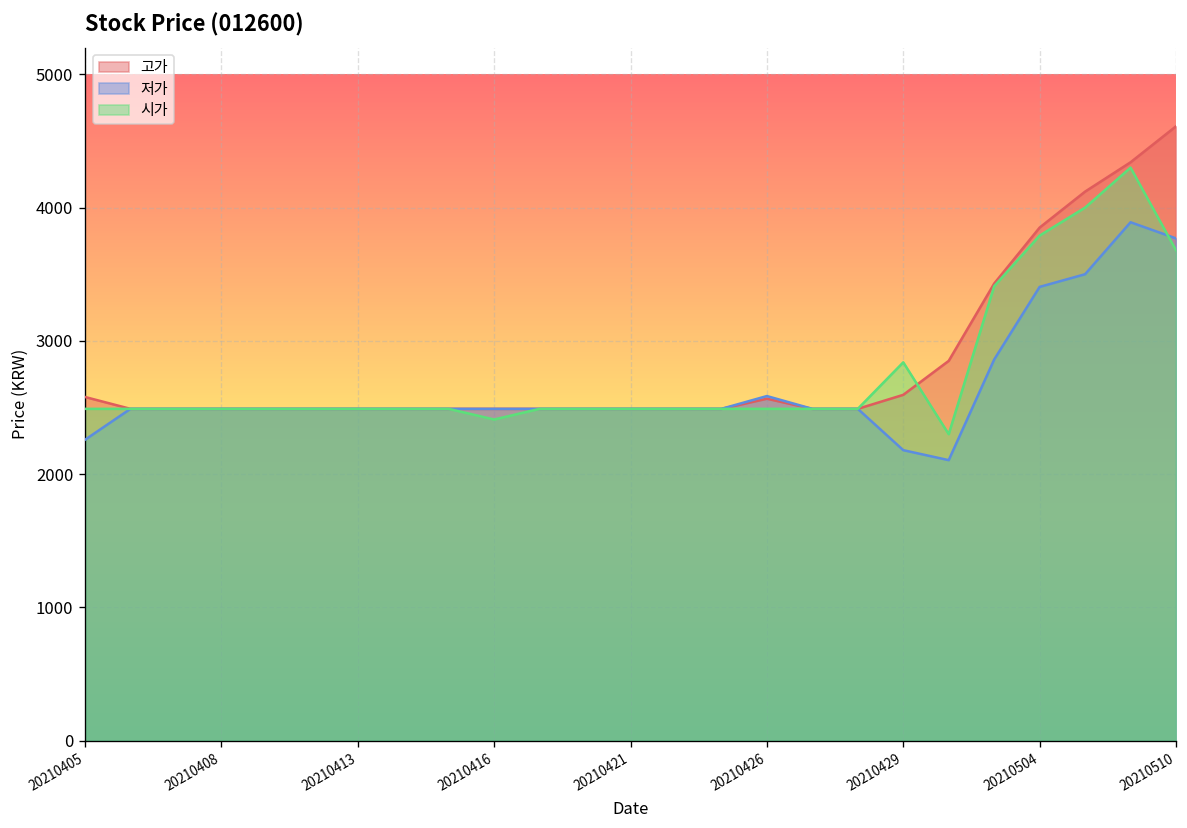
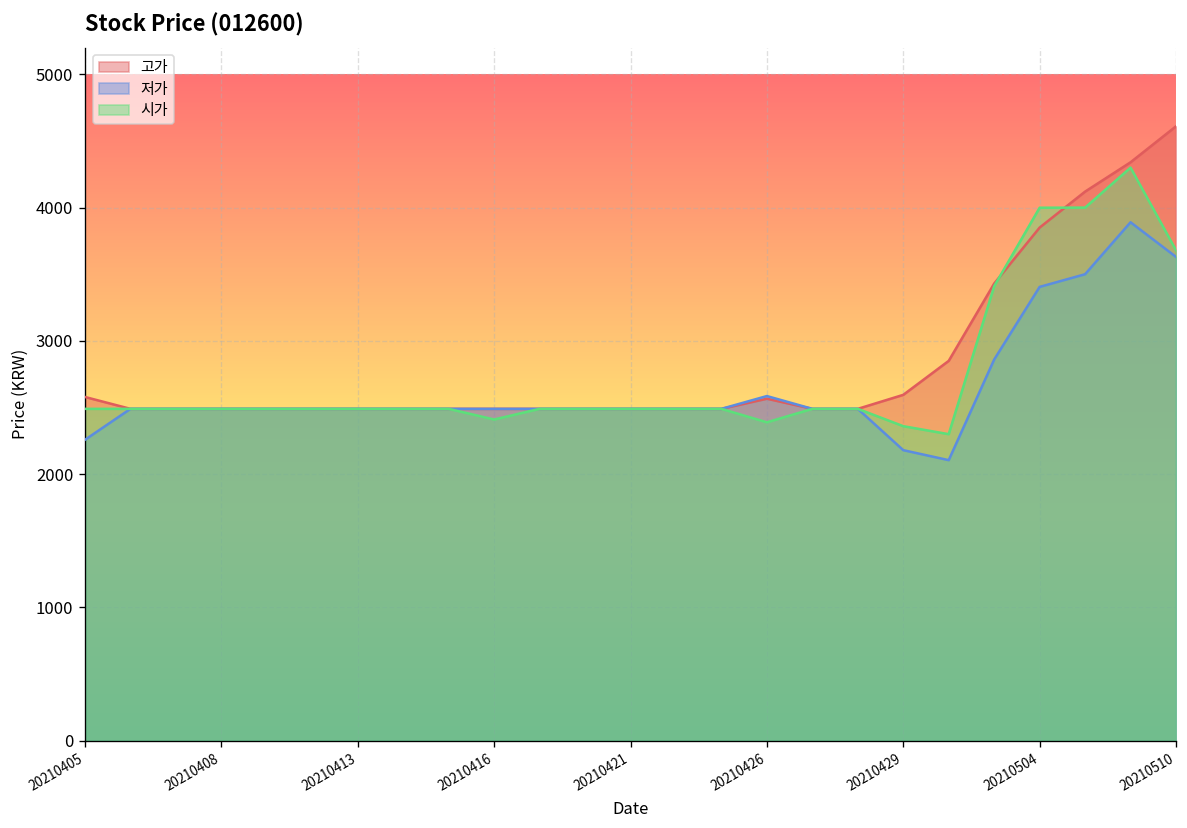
시가, 20210426: 2490 -> 2390
시가, 20210429: 2840 -> 2360
시가, 20210504: 3790 -> 4000
저가, 20210510: 3770 -> 3630
